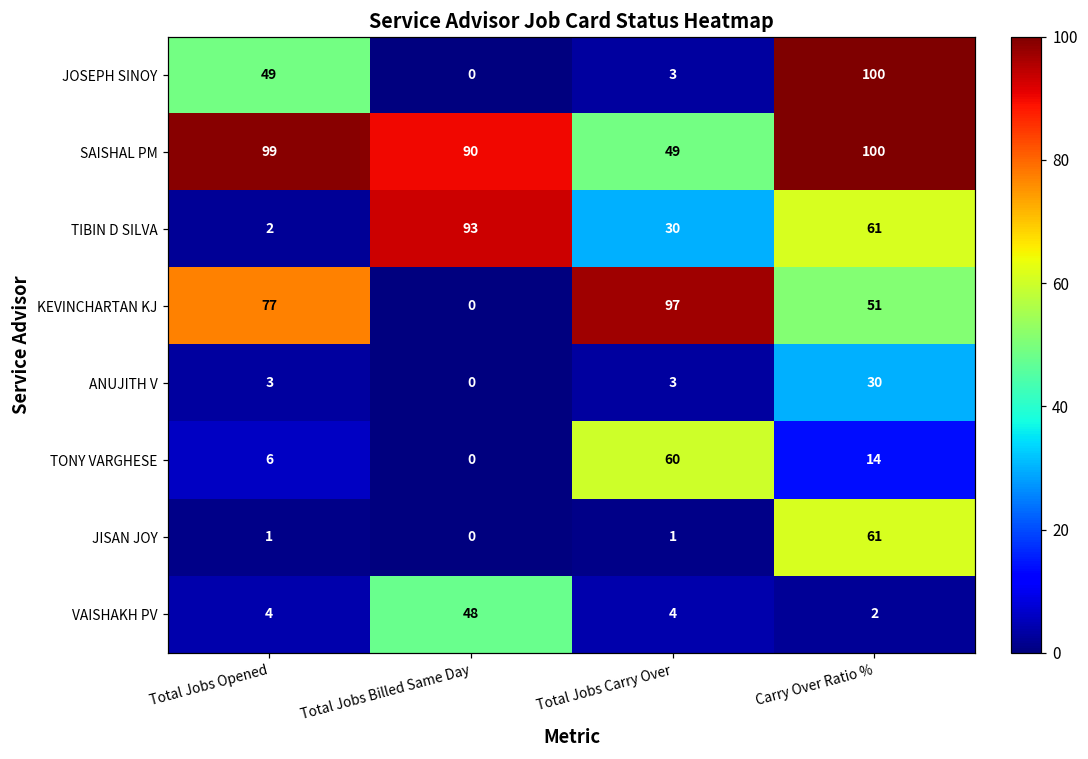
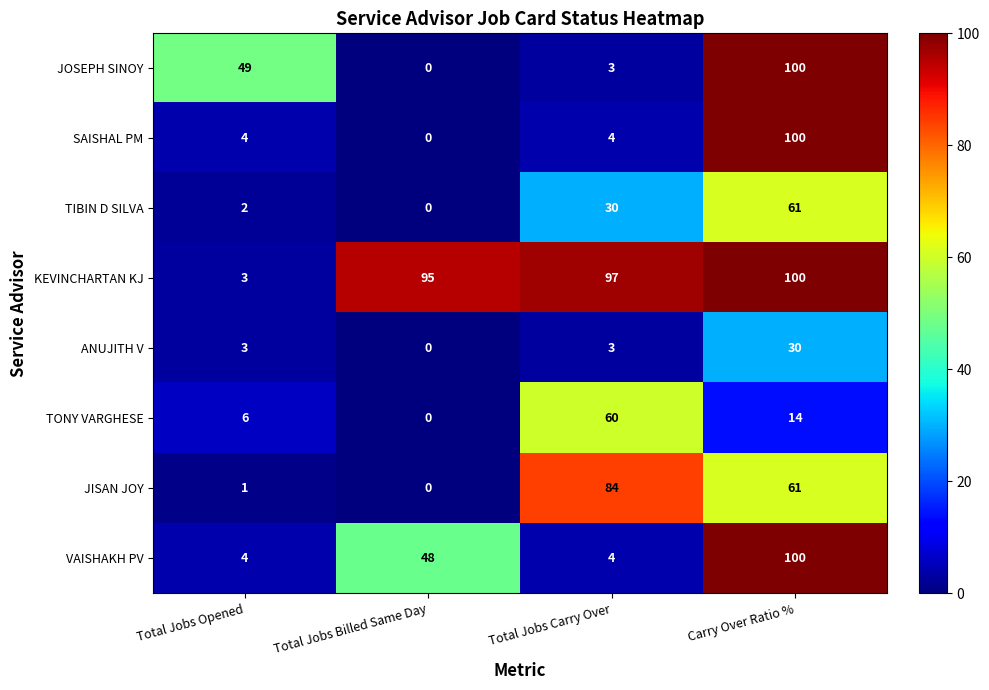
SAISHAL PM, Total Jobs Opened: 99 -> 4
SAISHAL PM, Total Jobs Billed Same Day: 90 -> 0
SAISHAL PM, Total Jobs Carry Over: 49 -> 4
TIBIN D SILVA, Total Jobs Billed Same Day: 93 -> 0
KEVINCHARTAN KJ, Total Jobs Opened: 77 -> 3
KEVINCHARTAN KJ, Total Jobs Billed Same Day: 0 -> 95
KEVINCHARTAN KJ, Carry Over Ratio %: 51 -> 100
JISAN JOY, Total Jobs Carry Over: 1 -> 84
VAISHAKH PV, Carry Over Ratio %: 2 -> 100
